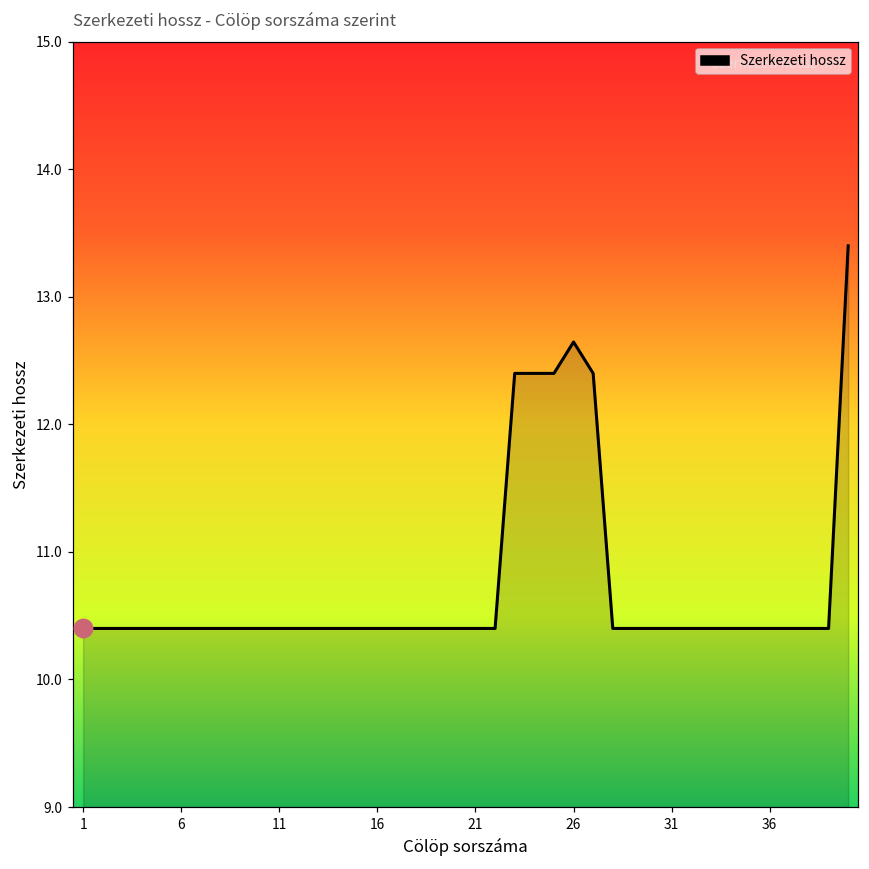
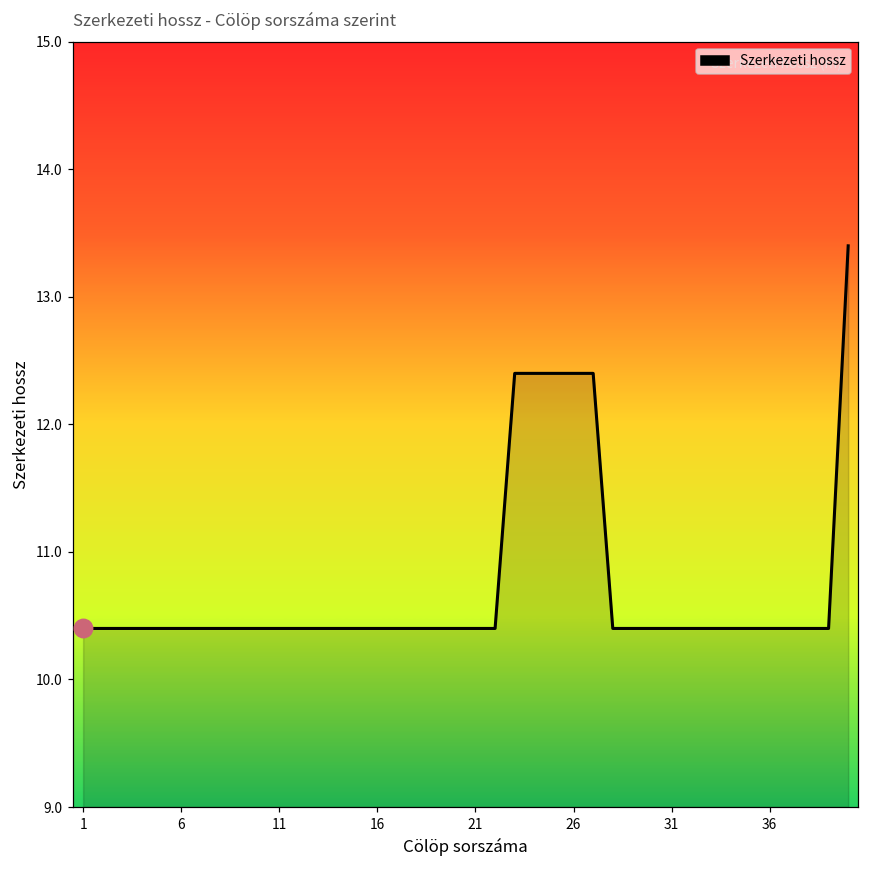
Szerkezeti hossz, 26: 12.65 -> 12.40
